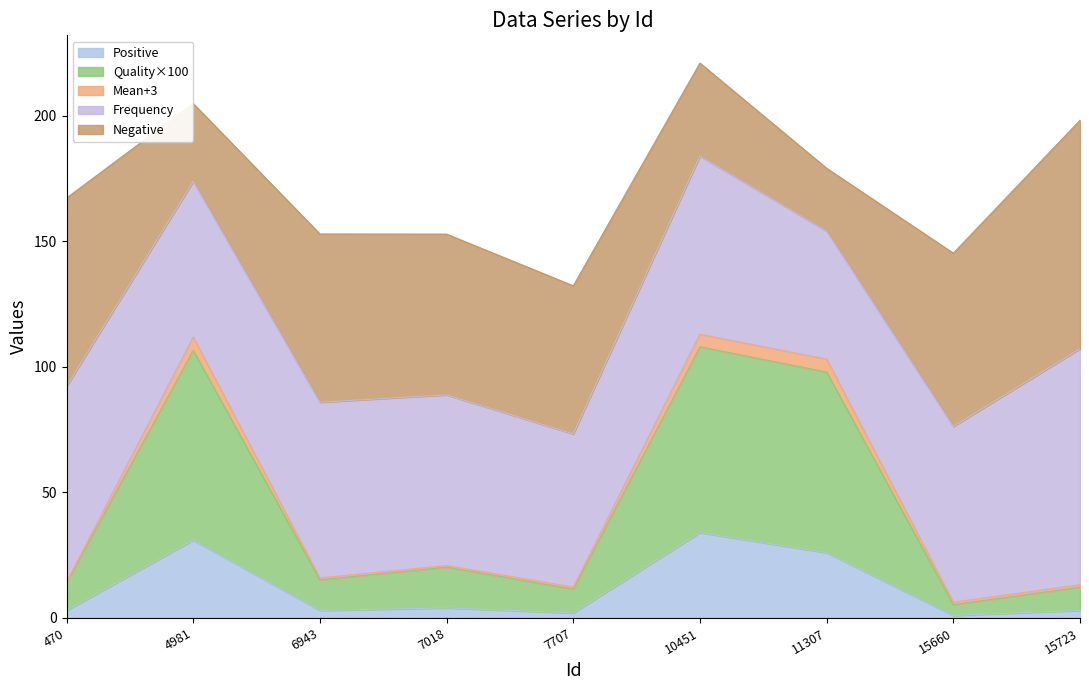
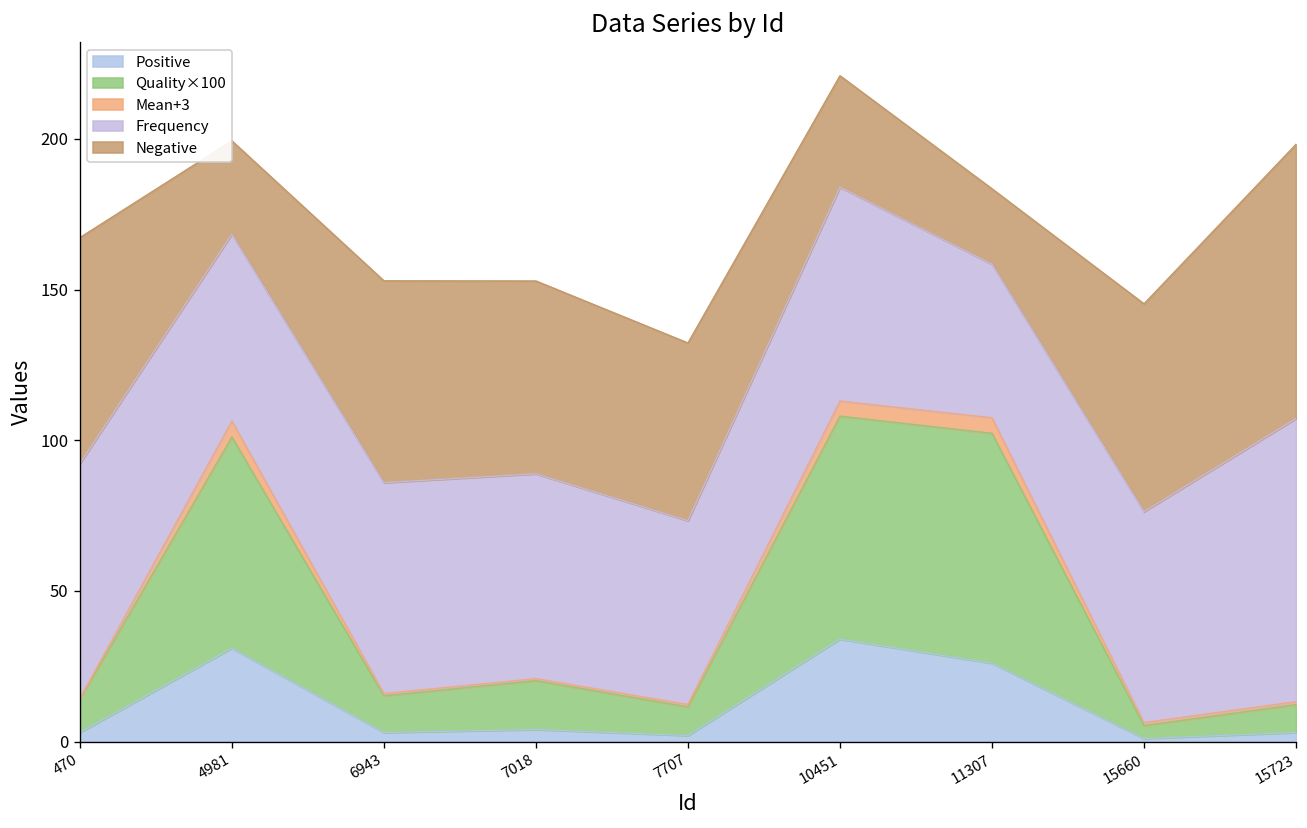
Quality×100, 4981: 76 -> 70
Quality×100, 11307: 72 -> 76
